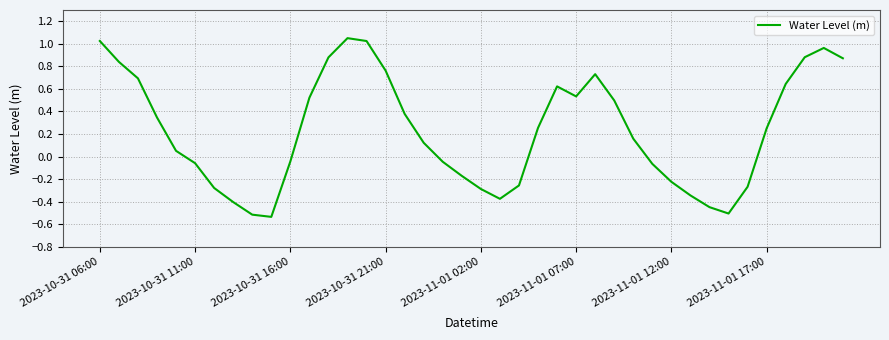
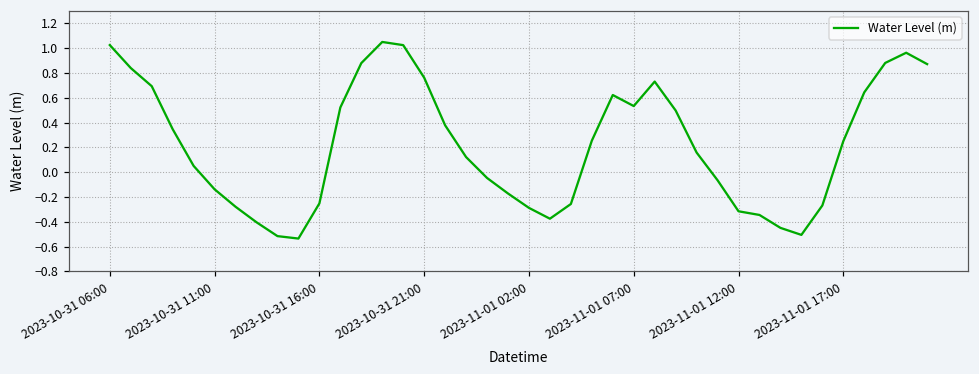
2023-10-31 11:00: -0.06 -> -0.14
2023-10-31 16:00: -0.04 -> -0.25
2023-11-01 12:00: -0.22 -> -0.32
